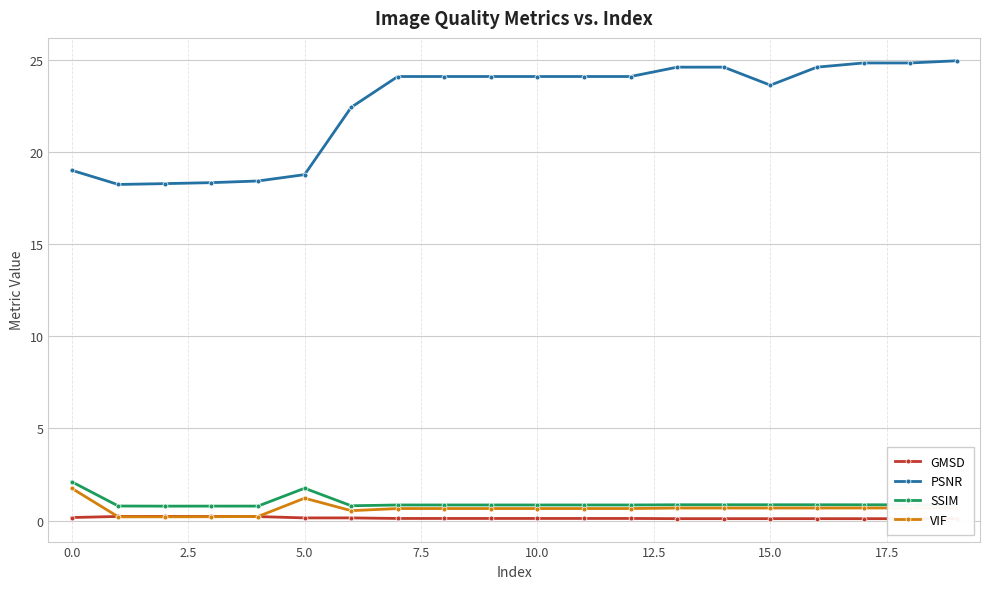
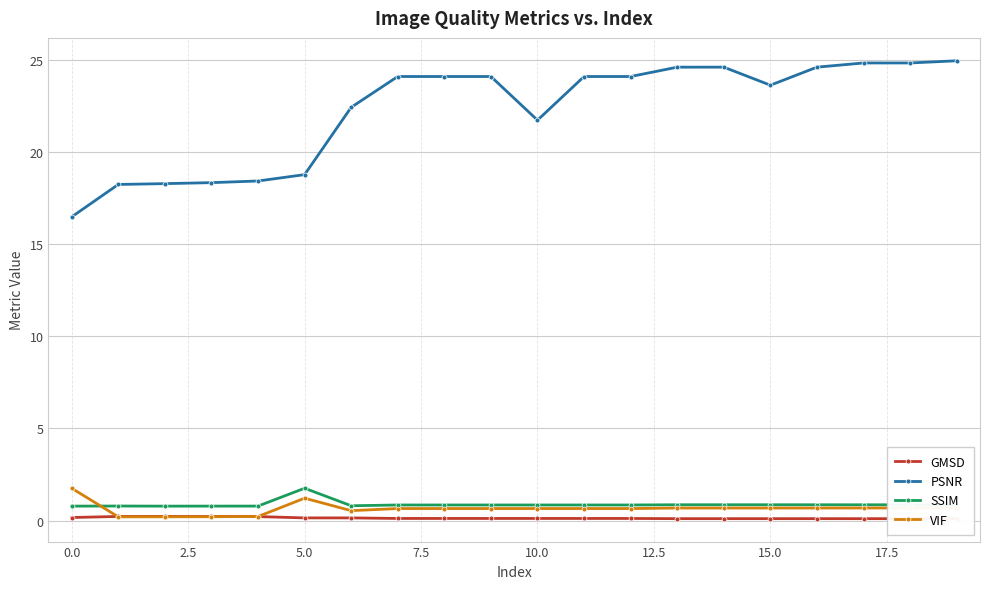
PSNR, 0.0: 19.0 -> 16.5
SSIM, 0.0: 2.1 -> 0.8
PSNR, 10.0: 24.1 -> 21.7
